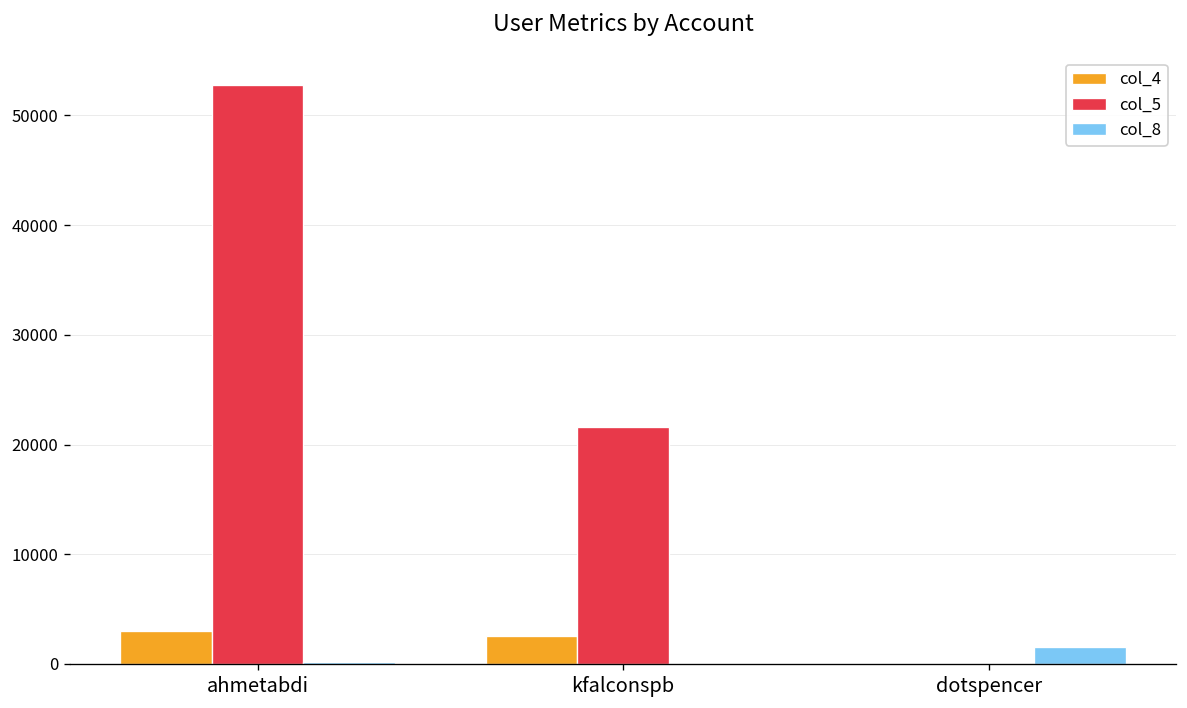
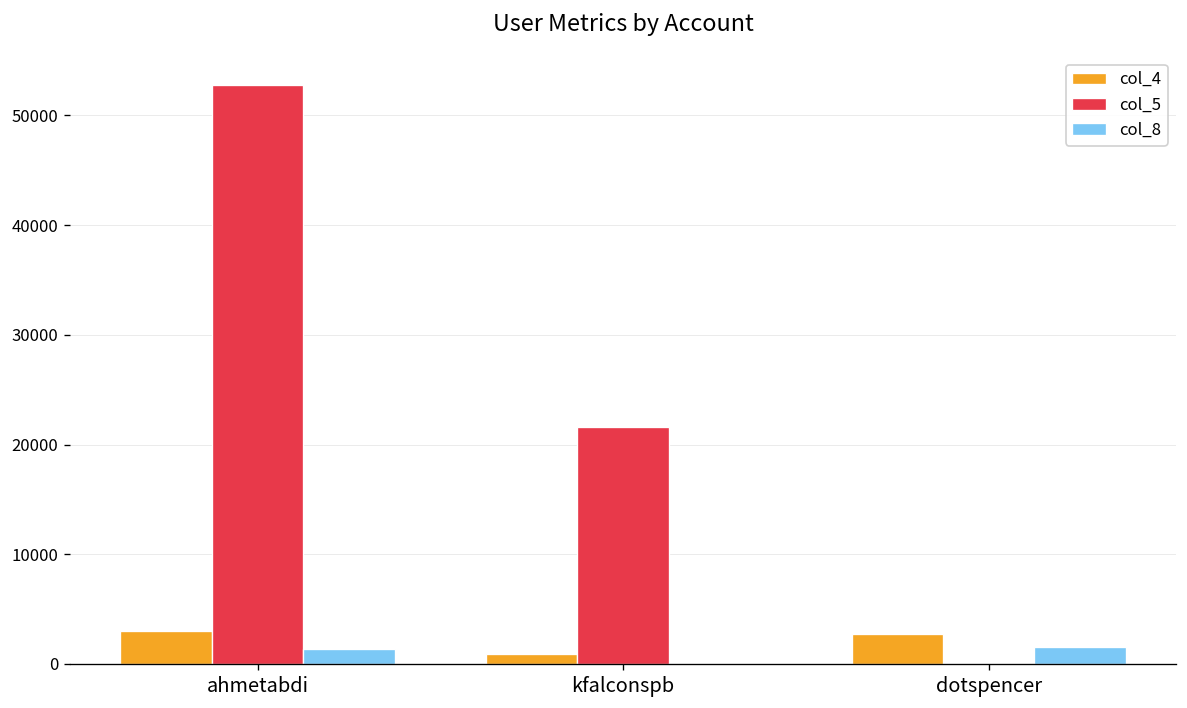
col_8, ahmetabdi: 0 -> 1000
col_4, kfalconspb: 3000 -> 1000
col_4, dotspencer: 0 -> 3000
